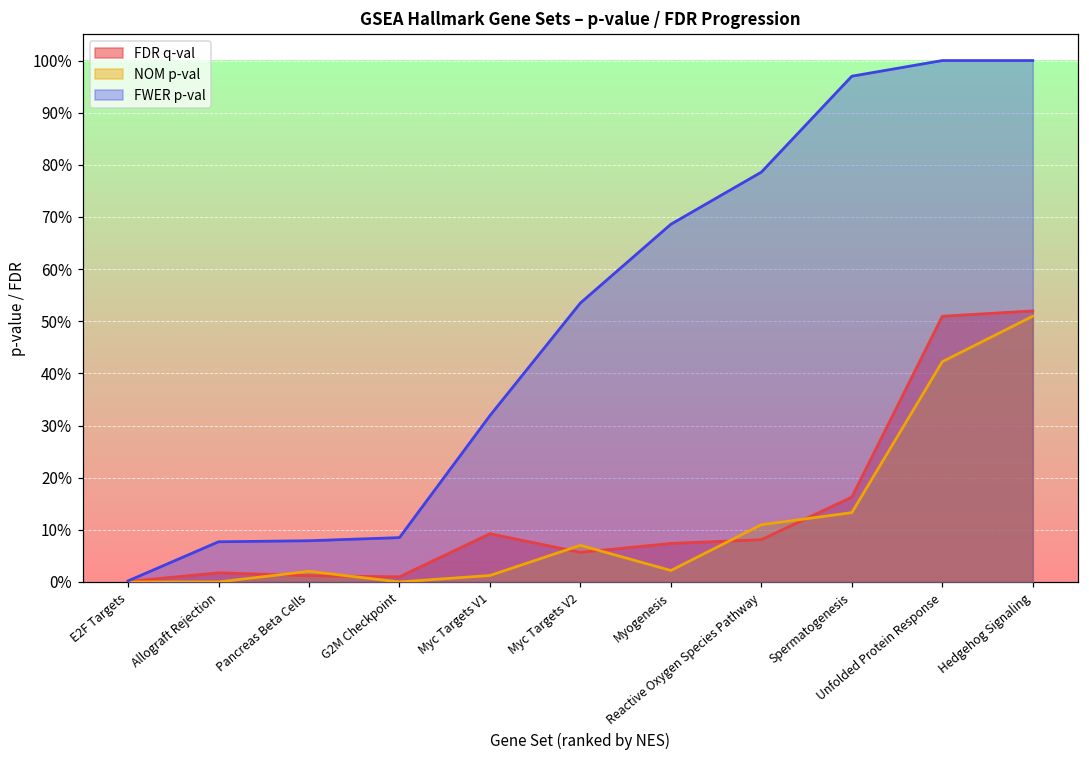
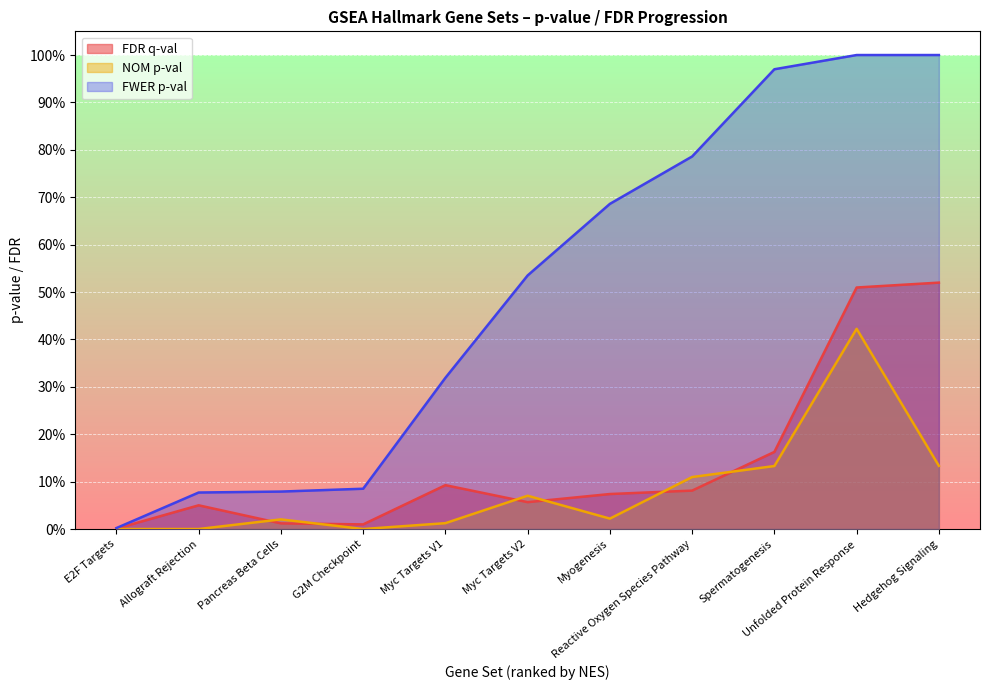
FDR q-val, Allograft Rejection: 2% -> 5%
NOM p-val, Hedgehog Signaling: 51% -> 13%
